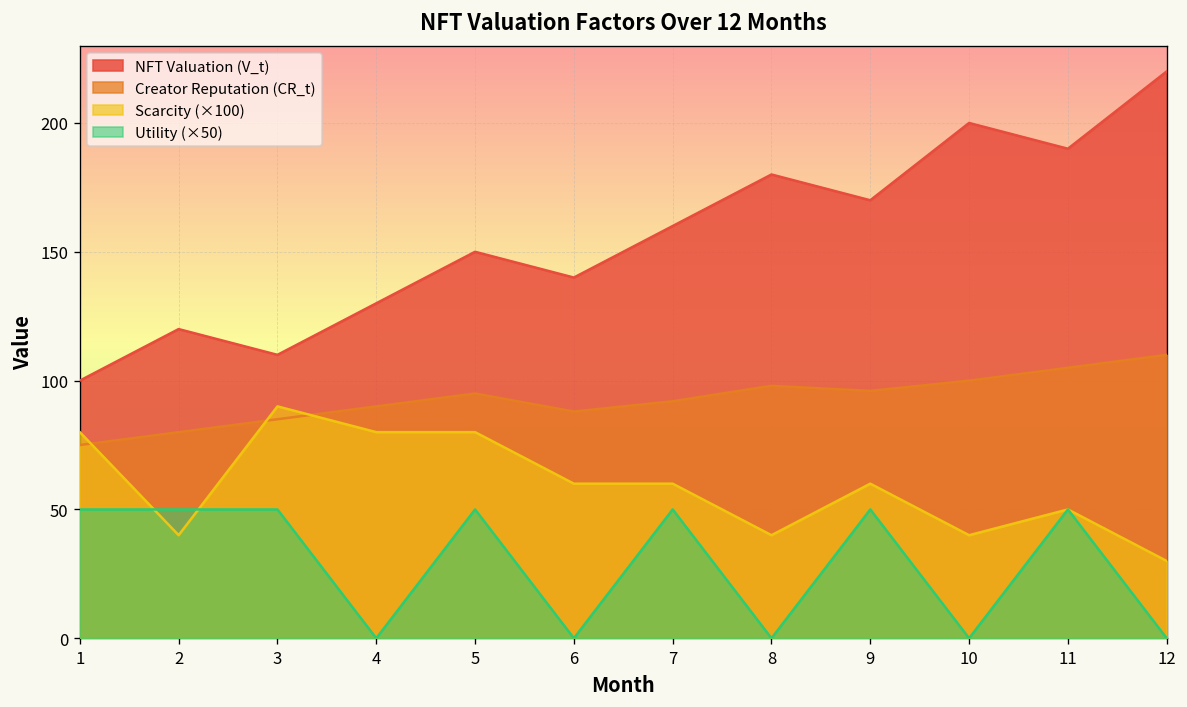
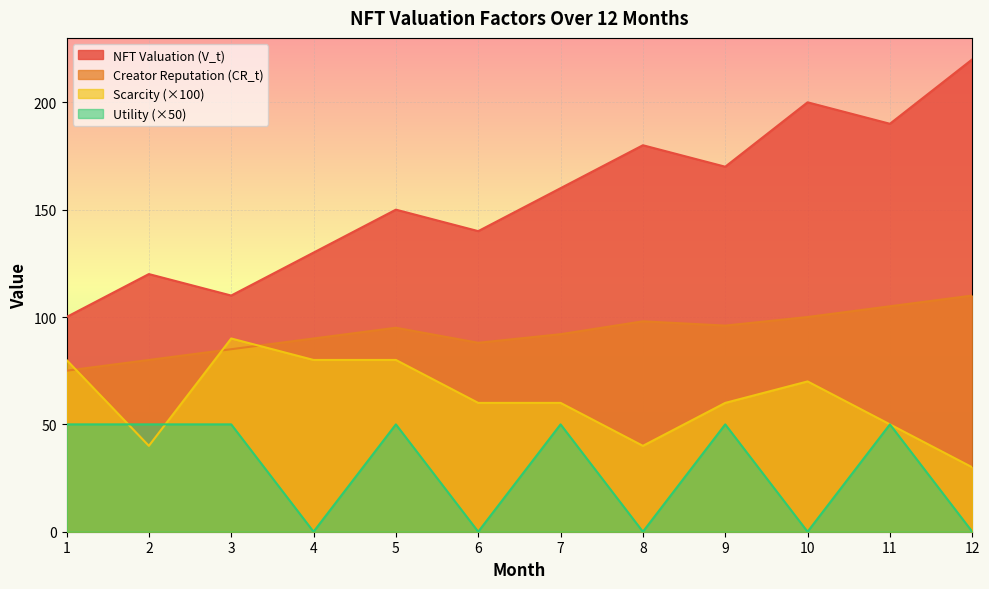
Scarcity (×100), 10: 40 -> 70
